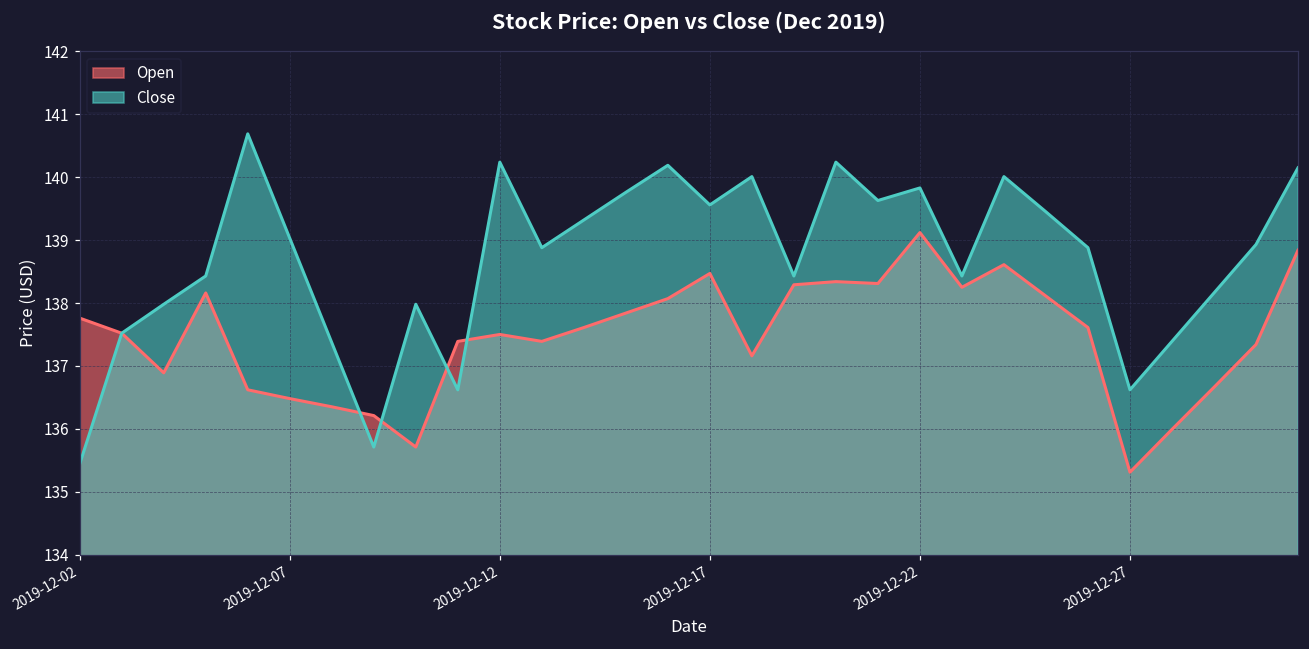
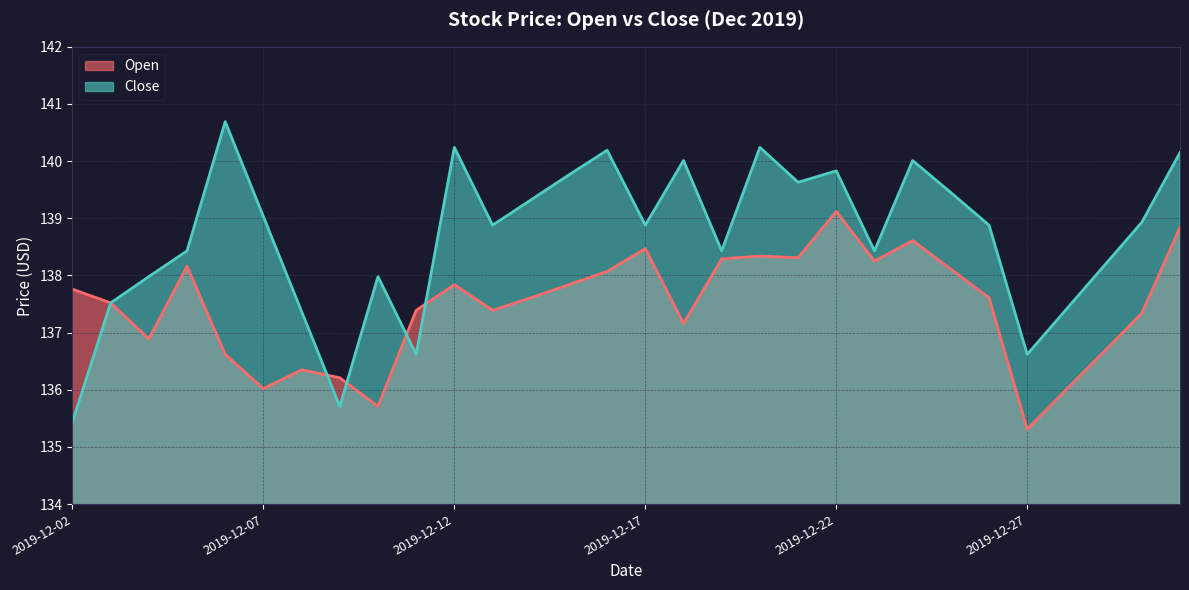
Open, 2019-12-07: 136.5 -> 136.0
Open, 2019-12-12: 137.5 -> 137.8
Close, 2019-12-17: 139.6 -> 138.9
